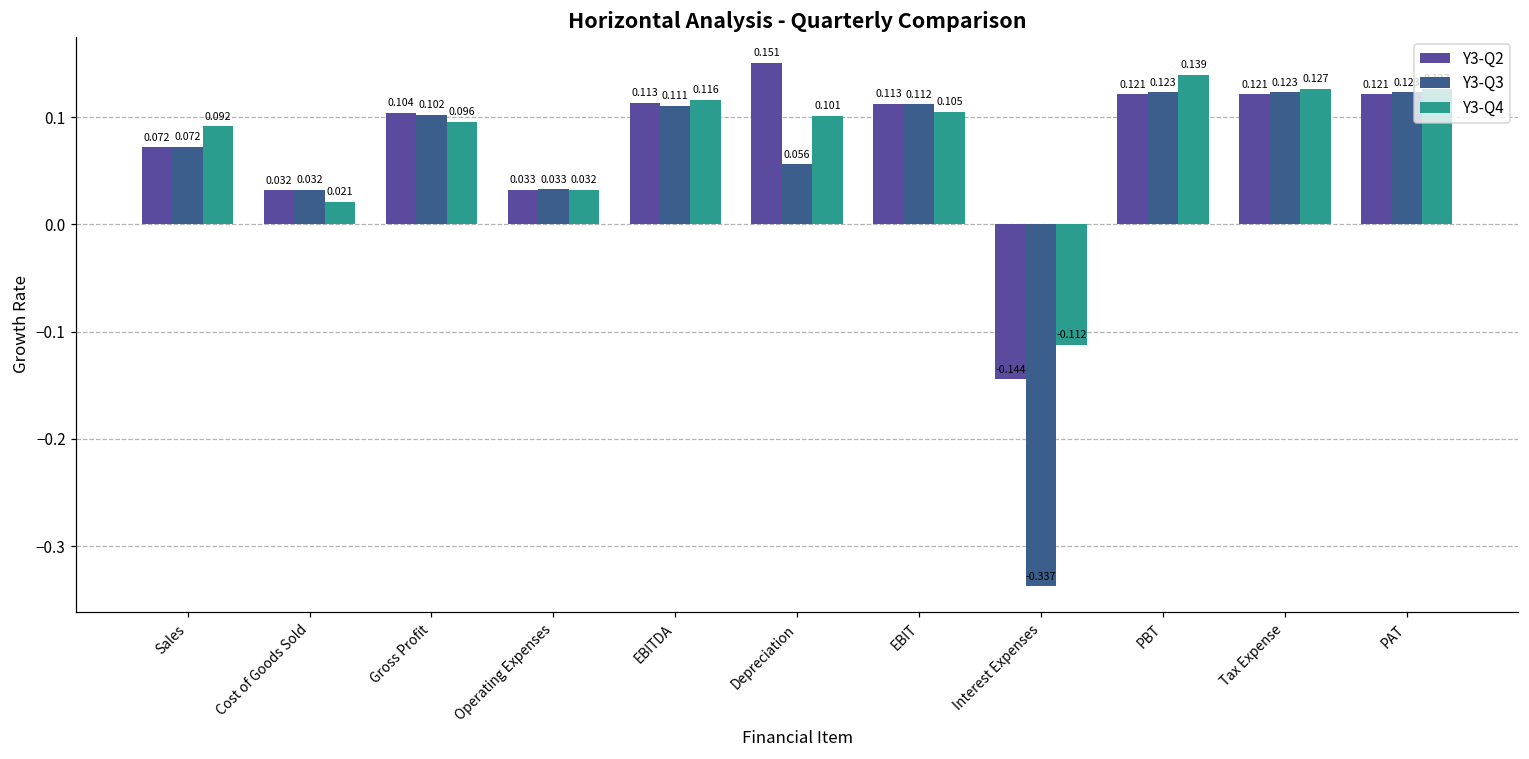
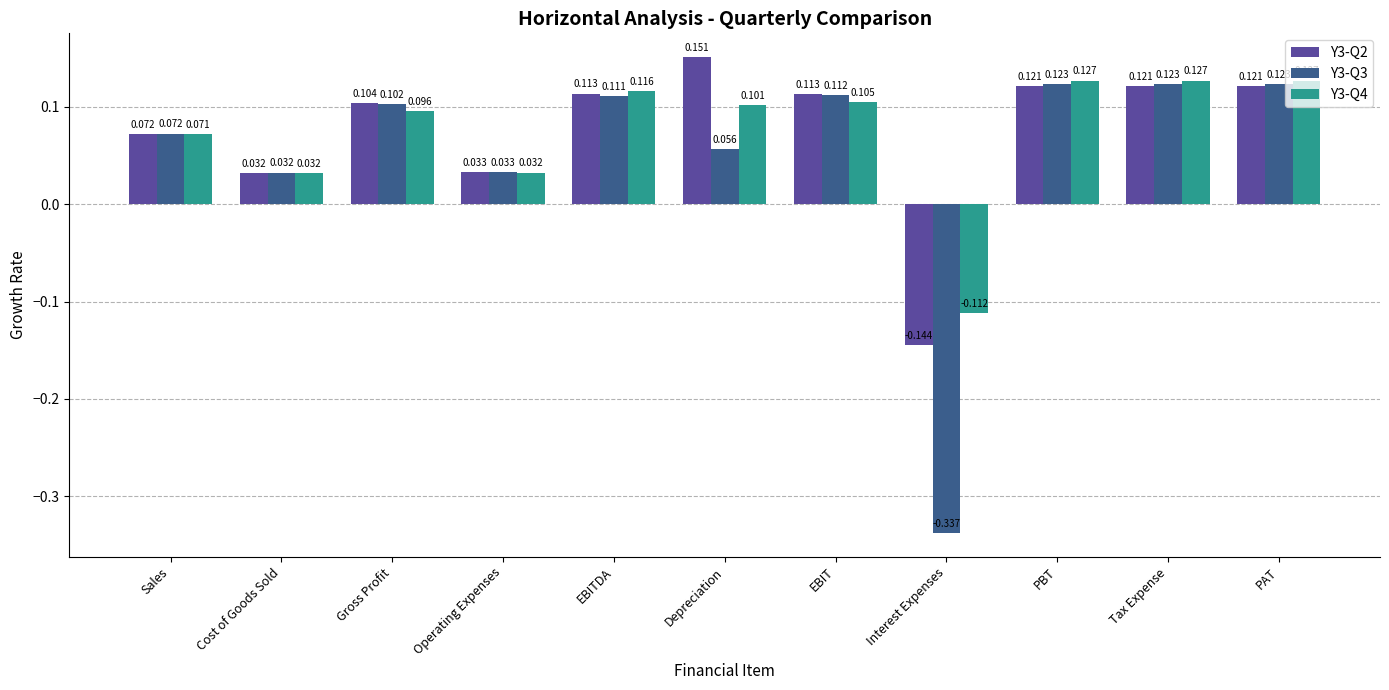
Y3-Q4, Sales: 0.092 -> 0.071
Y3-Q4, Cost of Goods Sold: 0.021 -> 0.032
Y3-Q4, PBT: 0.139 -> 0.127
